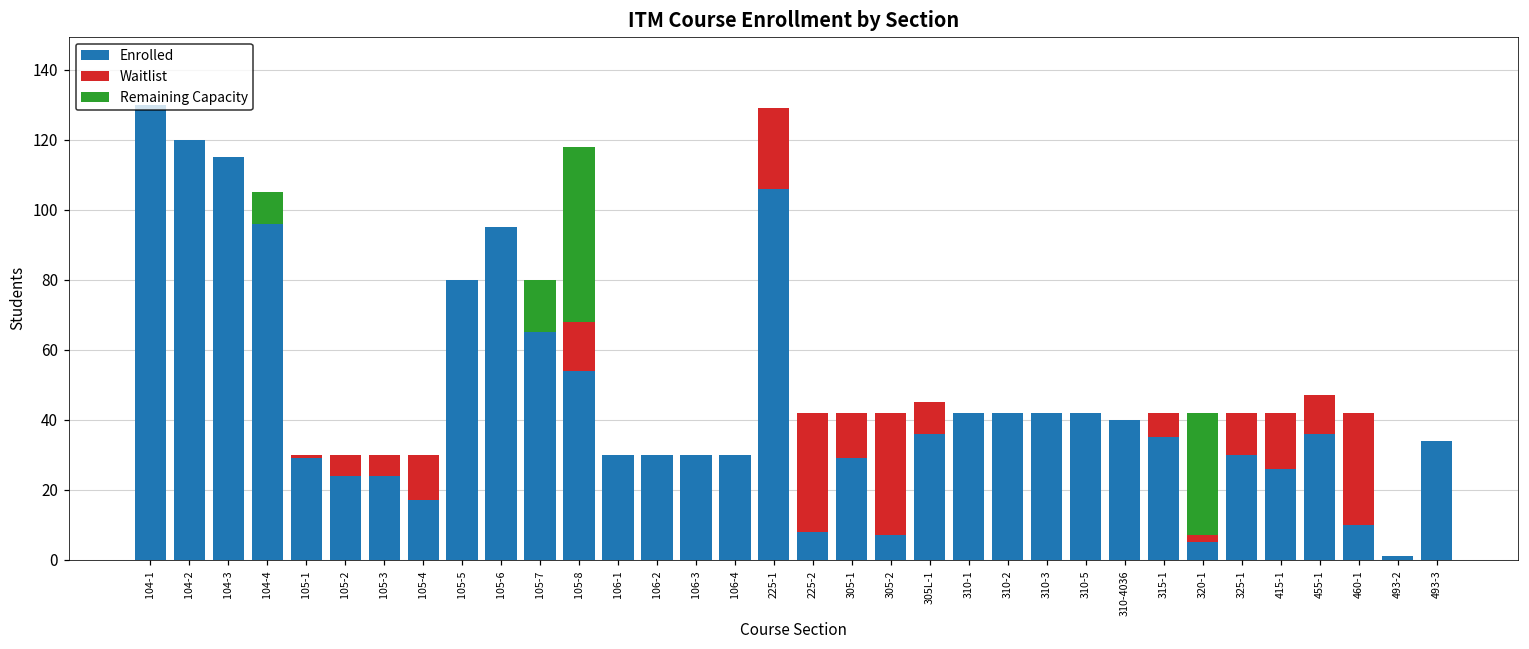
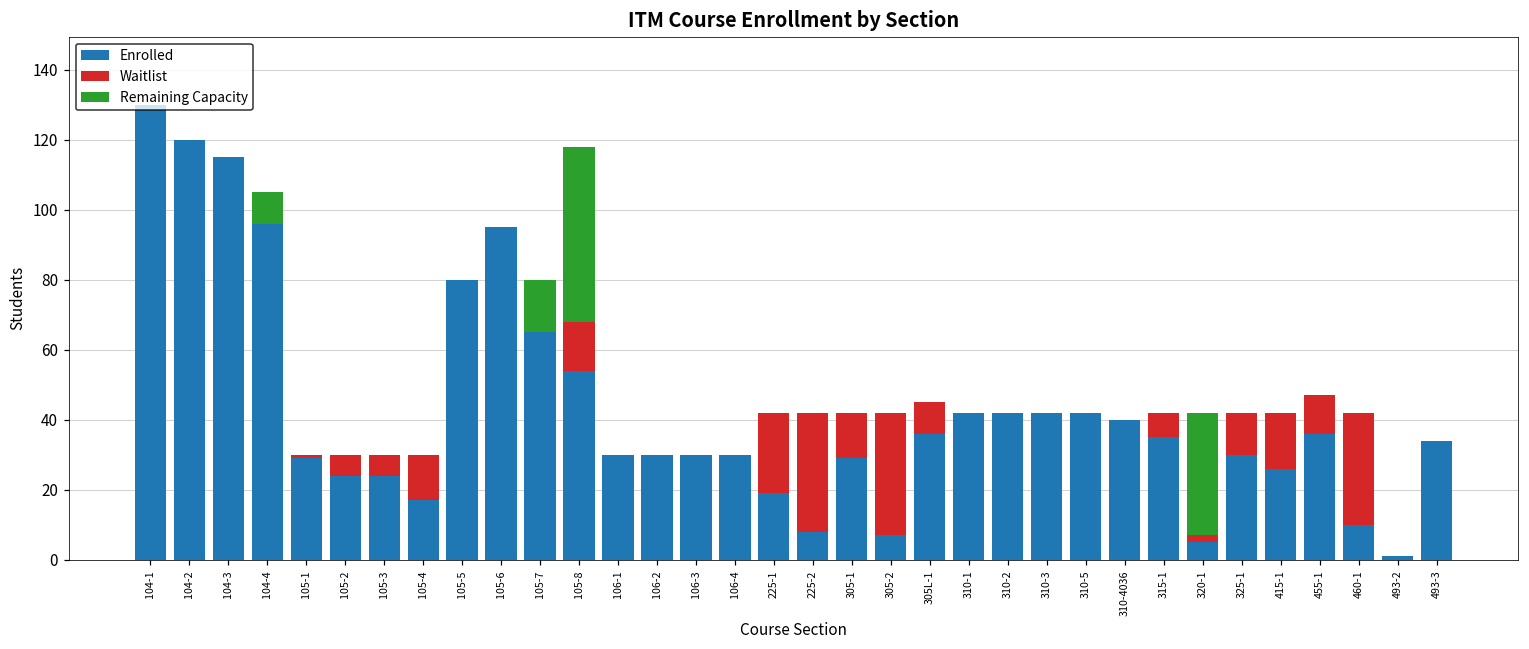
Enrolled, 225-1: 106 -> 19
